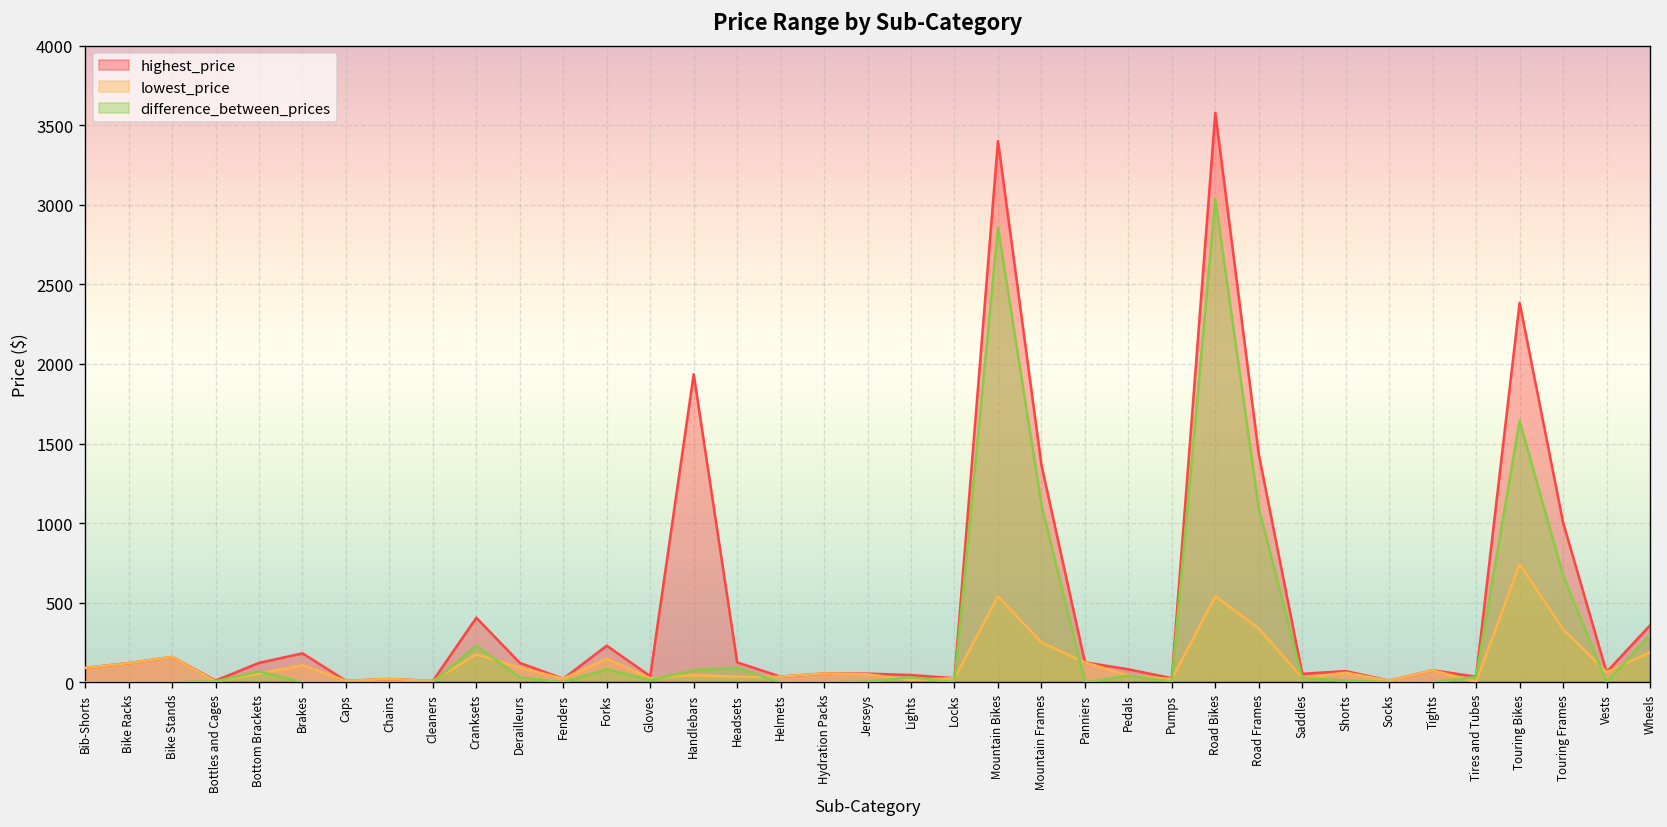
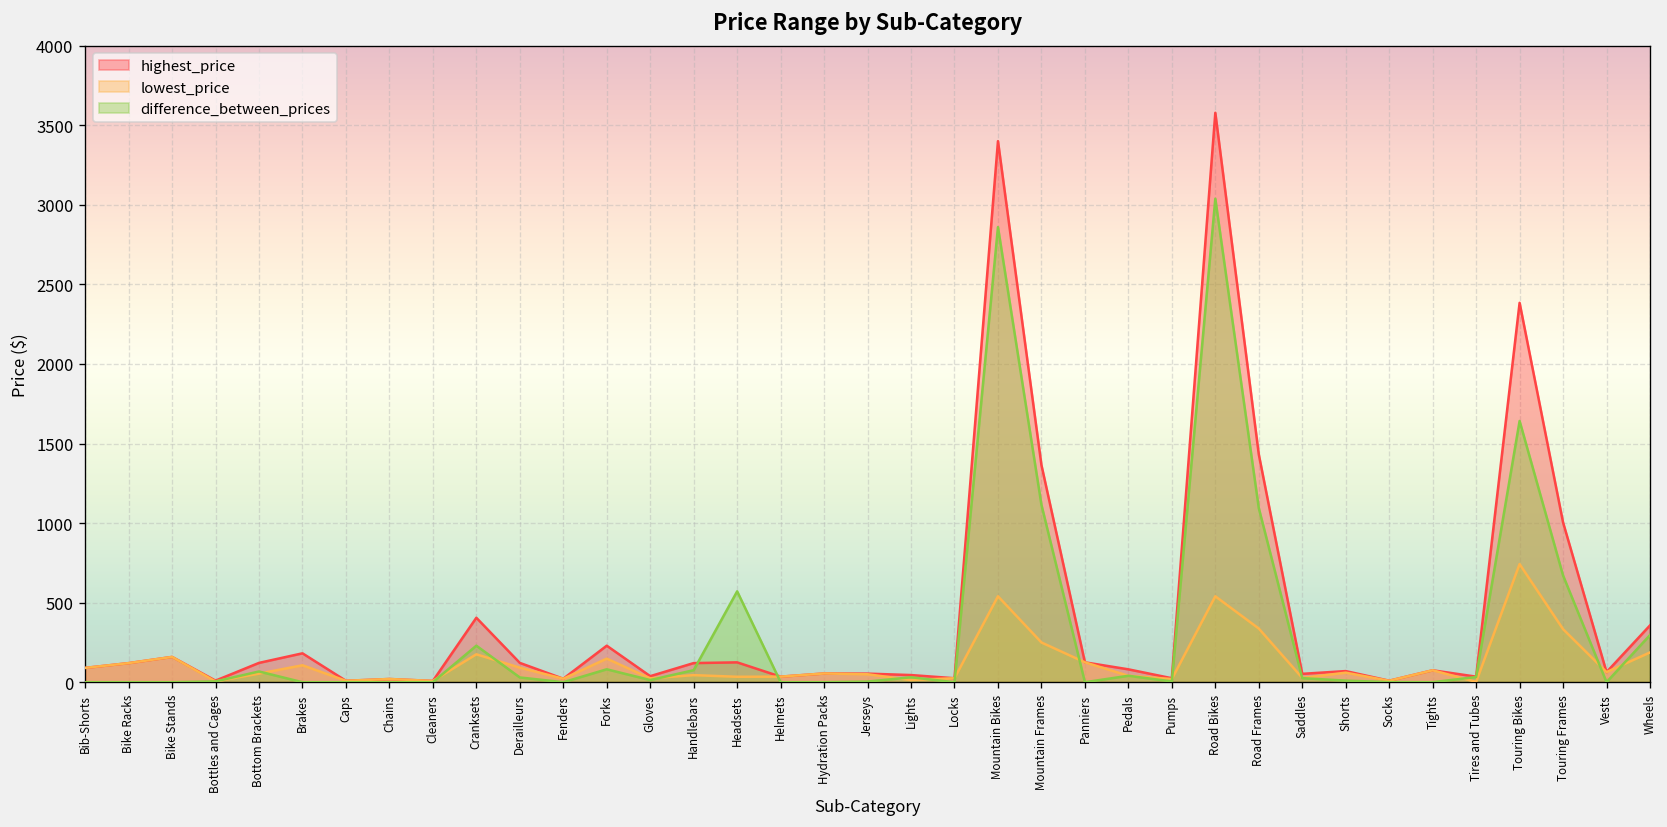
highest_price, Handlebars: 1940 -> 120
difference_between_prices, Headsets: 90 -> 570
